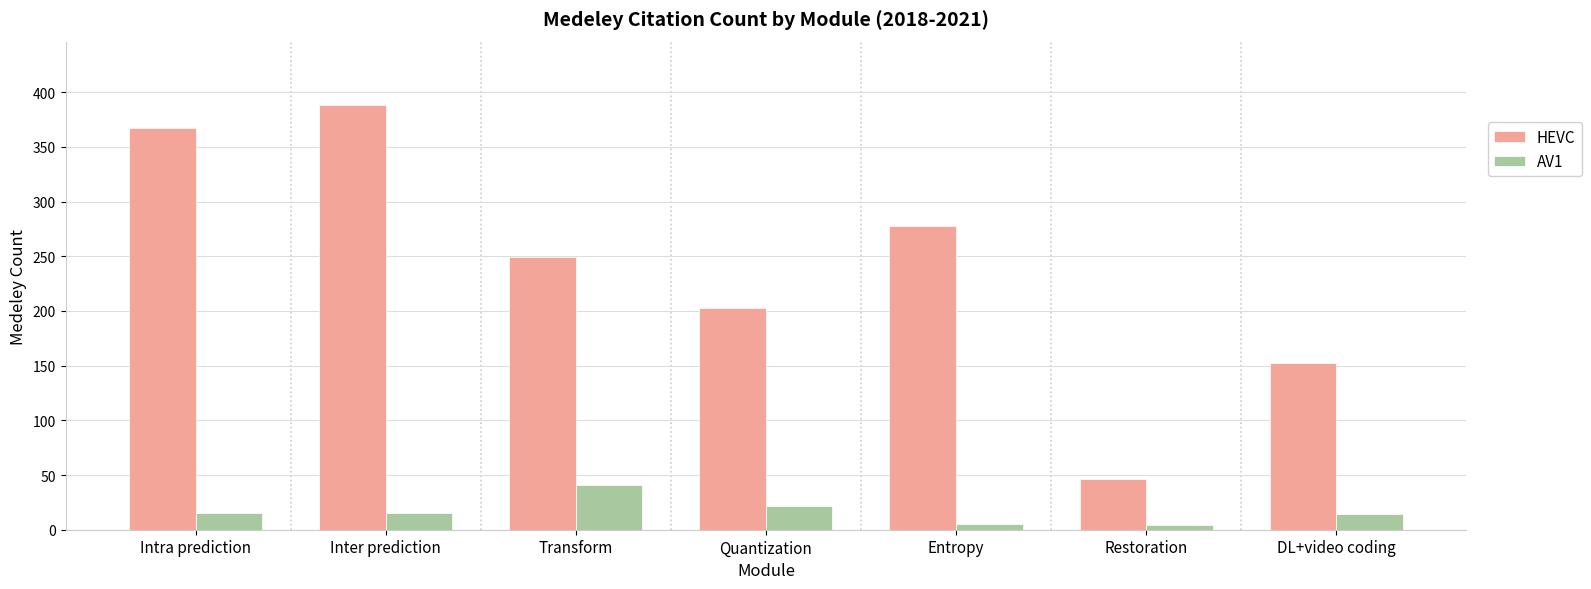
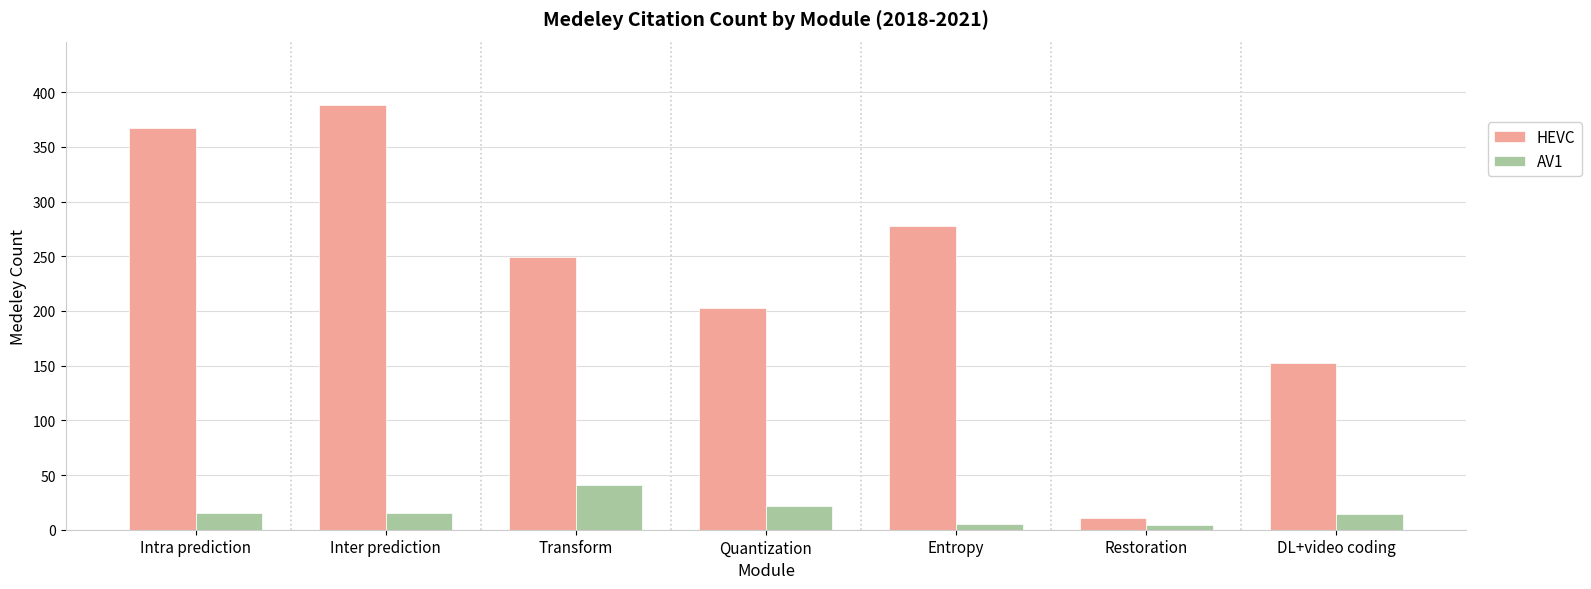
HEVC, Restoration: 46 -> 11
